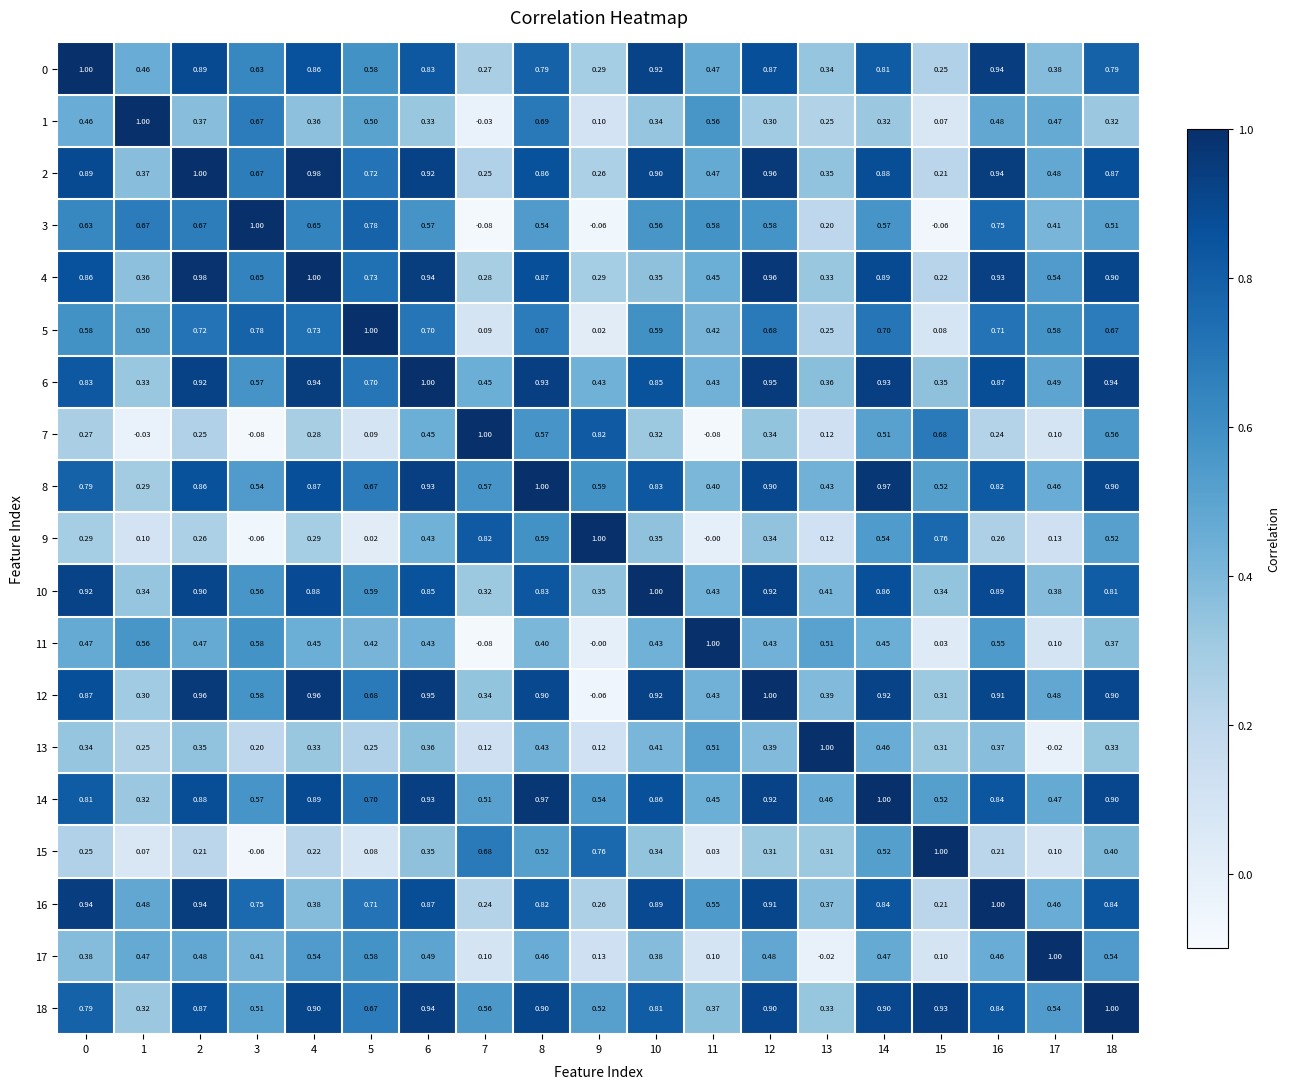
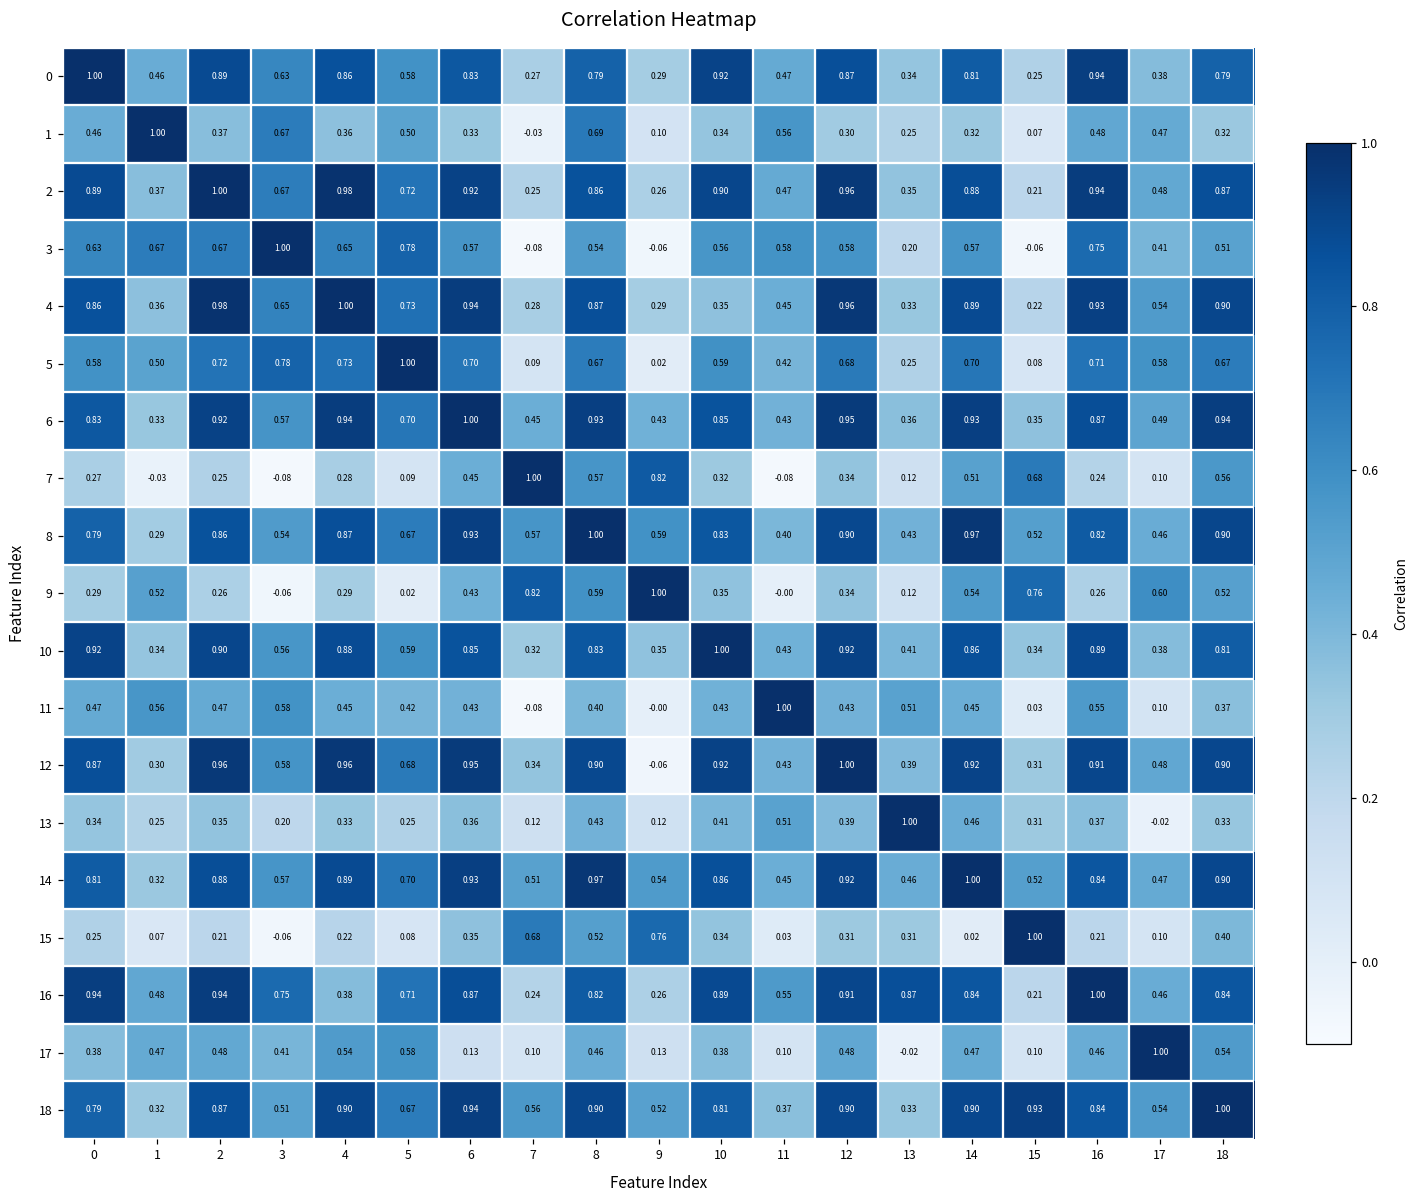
9, 1: 0.10 -> 0.52
9, 17: 0.13 -> 0.60
15, 14: 0.52 -> 0.02
16, 13: 0.37 -> 0.87
17, 6: 0.49 -> 0.13
